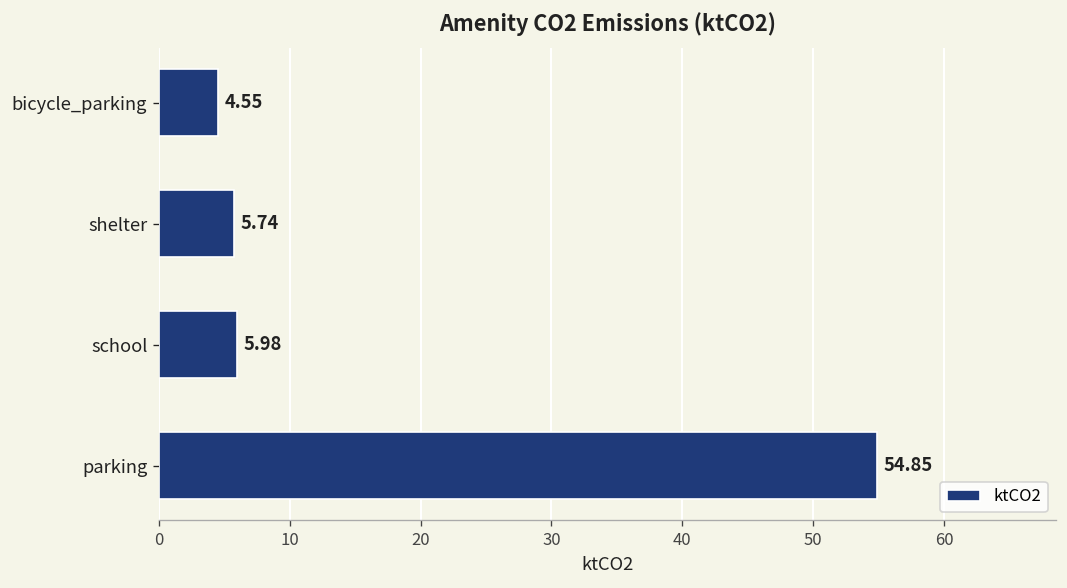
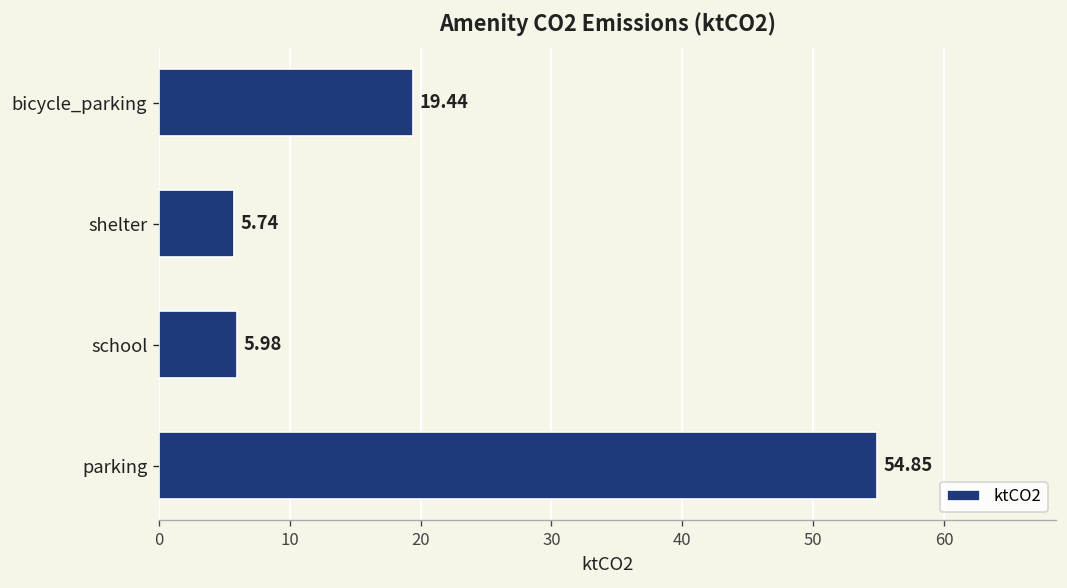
bicycle_parking: 4.55 -> 19.44
